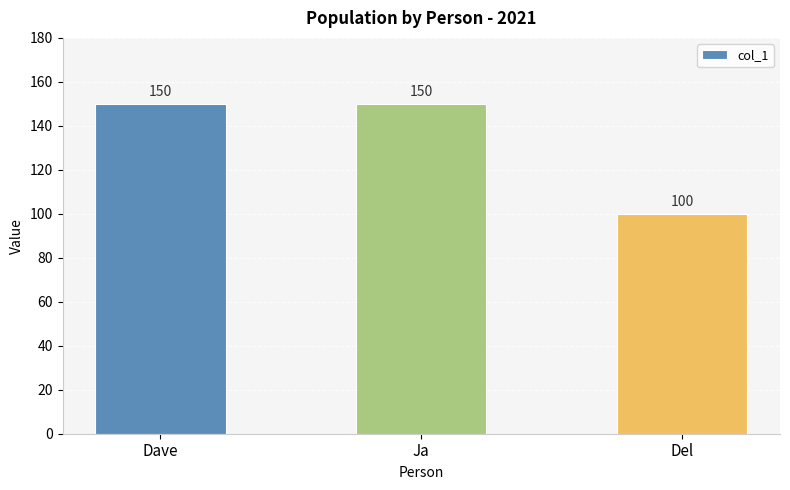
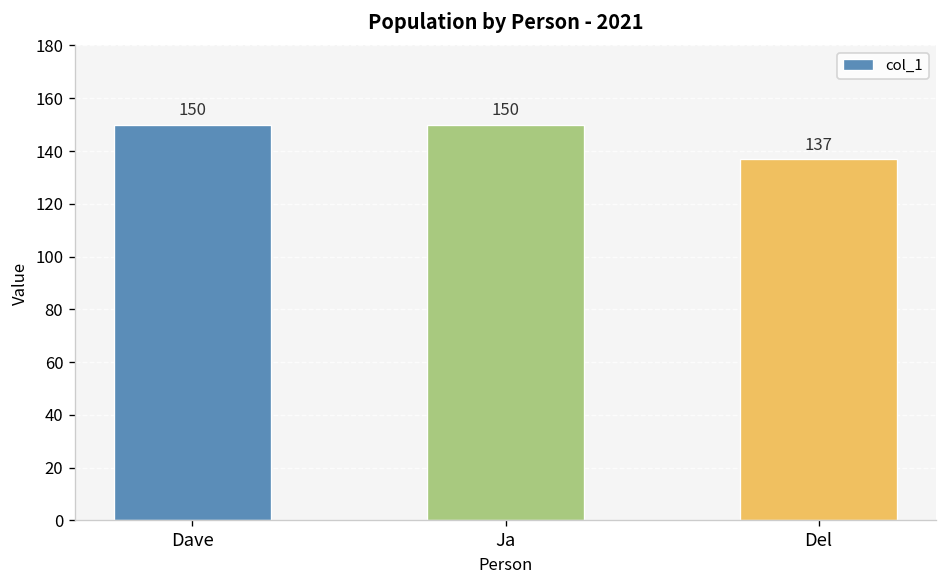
Del: 100 -> 137
